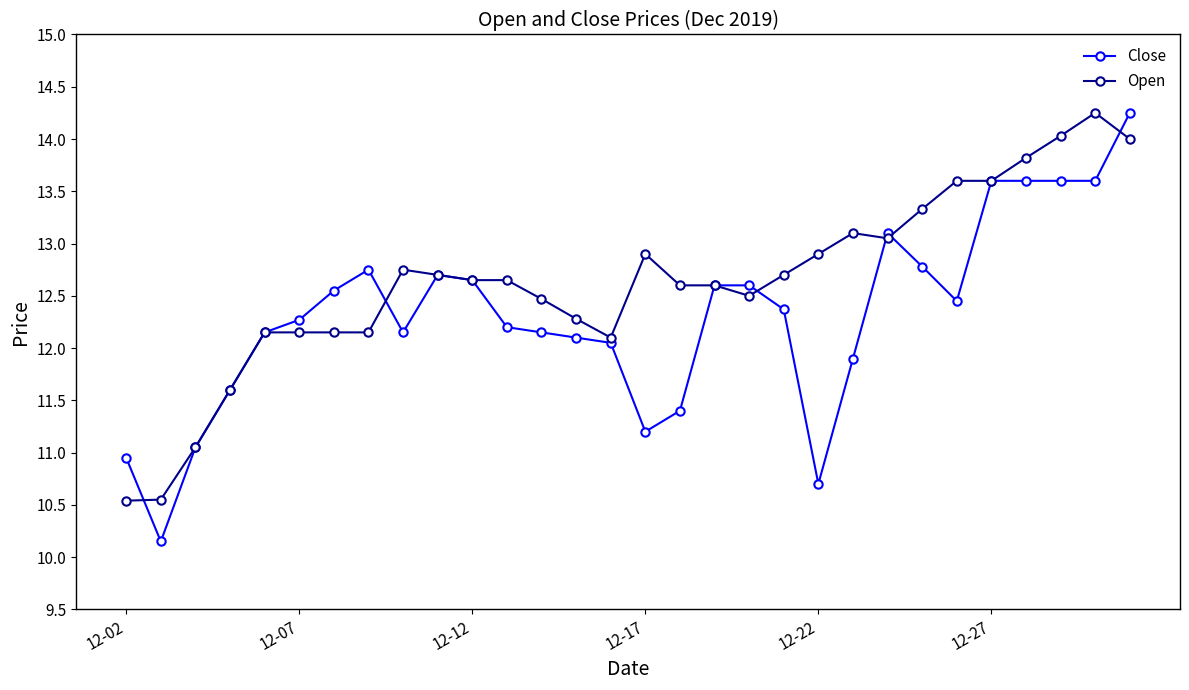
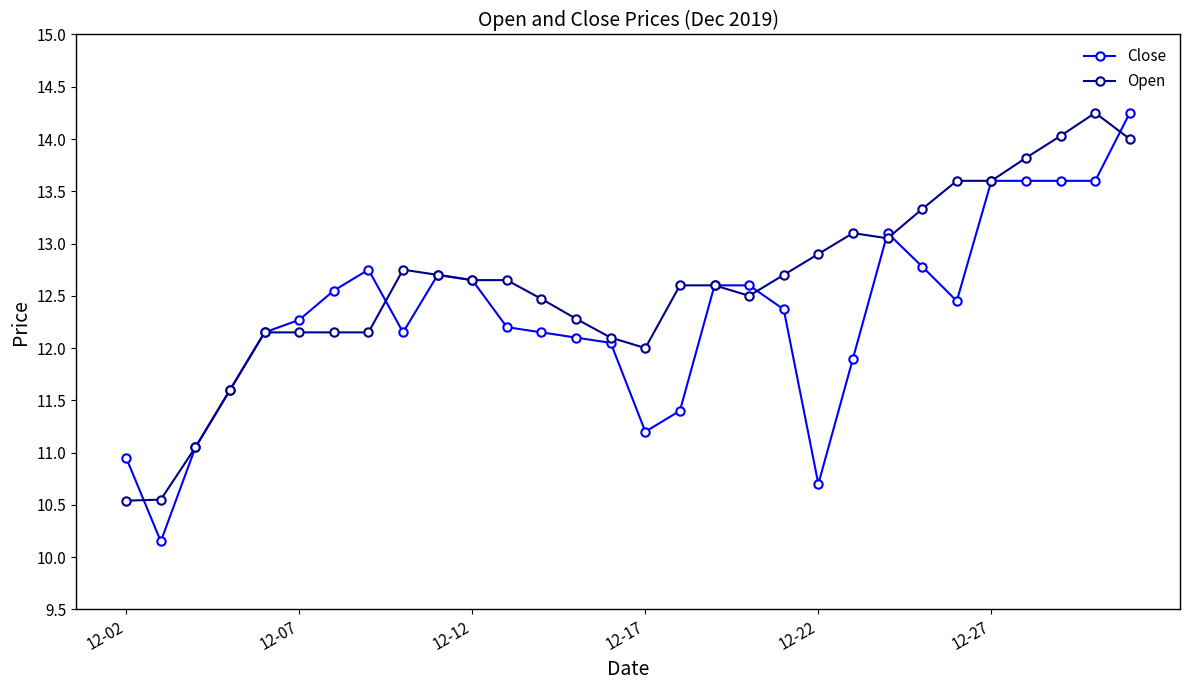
Open, 12-17: 12.9 -> 12.0
